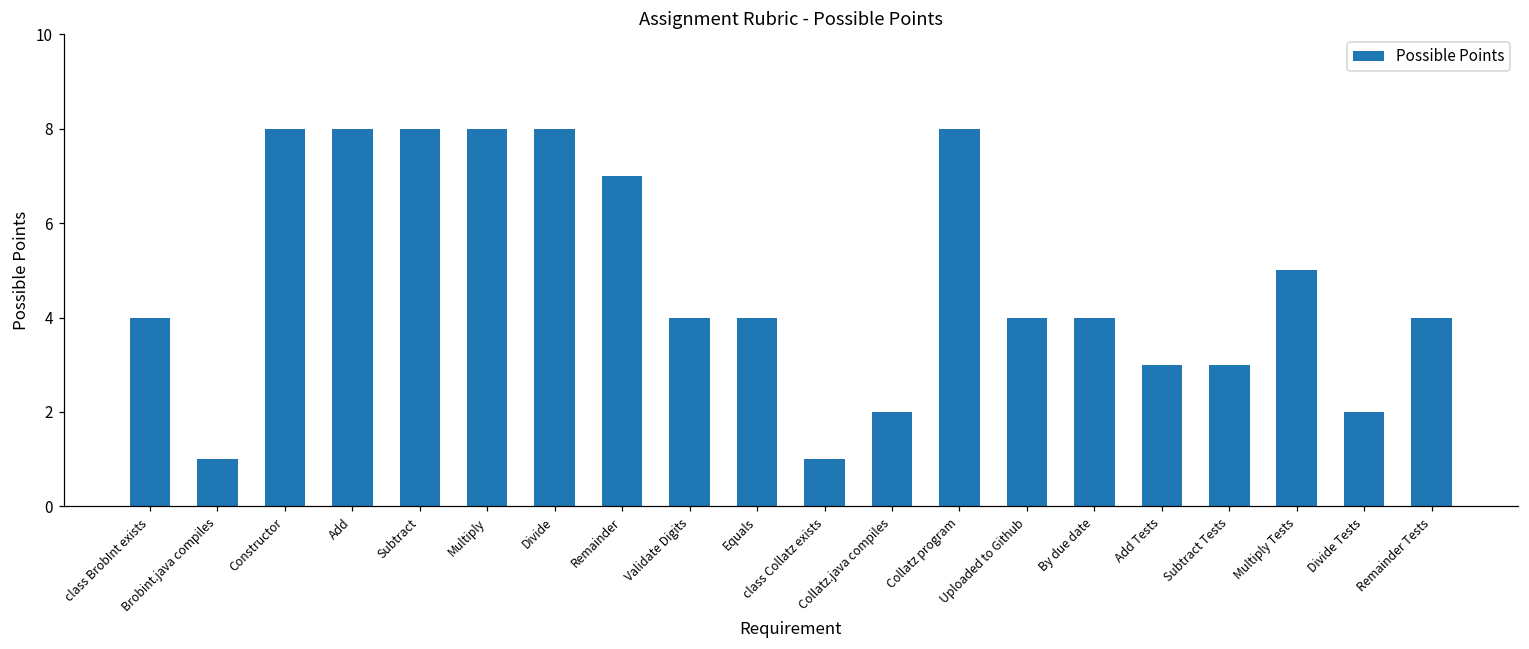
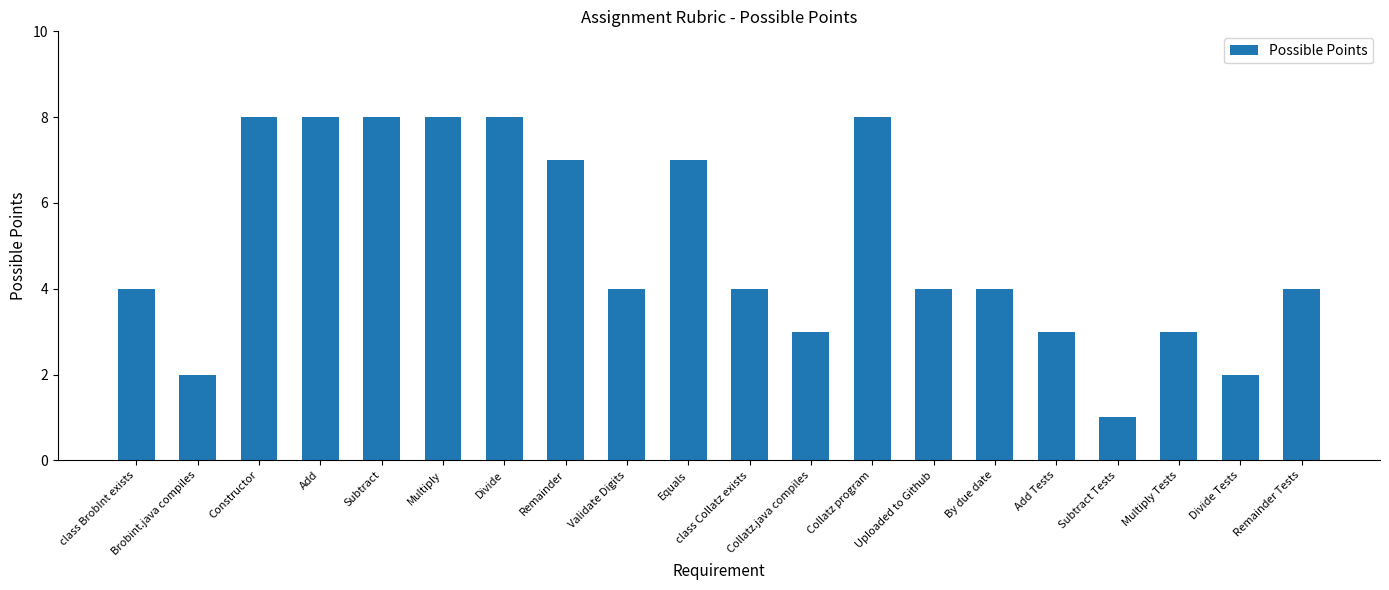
Brobint.java compiles: 1 -> 2
Equals: 4 -> 7
class Collatz exists: 1 -> 4
Collatz.java compiles: 2 -> 3
Subtract Tests: 3 -> 1
Multiply Tests: 5 -> 3
